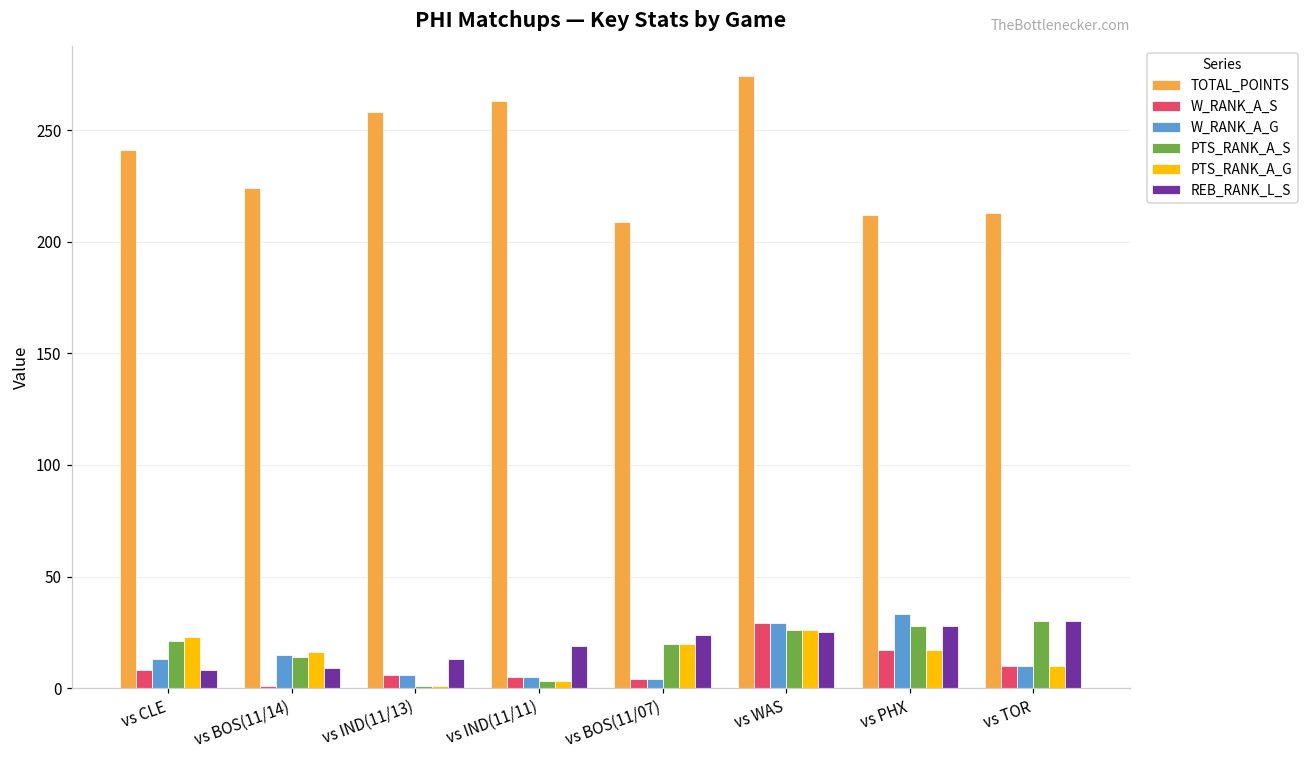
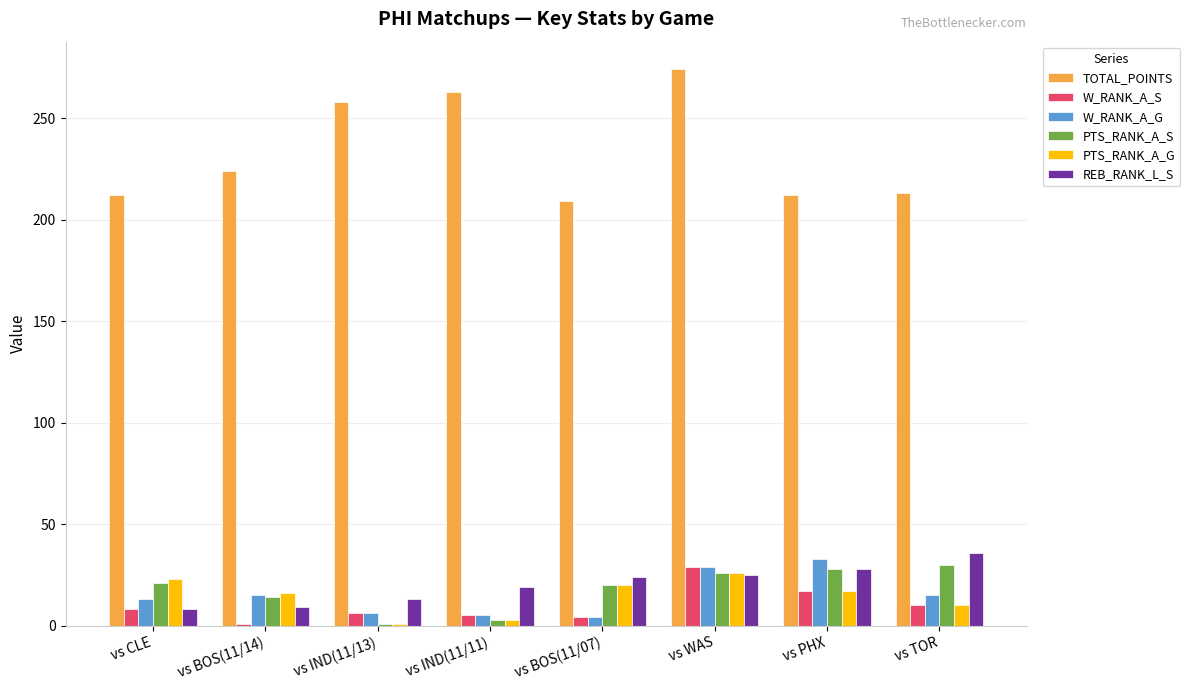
TOTAL_POINTS, vs CLE: 241 -> 212
W_RANK_A_G, vs TOR: 10 -> 15
REB_RANK_L_S, vs TOR: 30 -> 36
